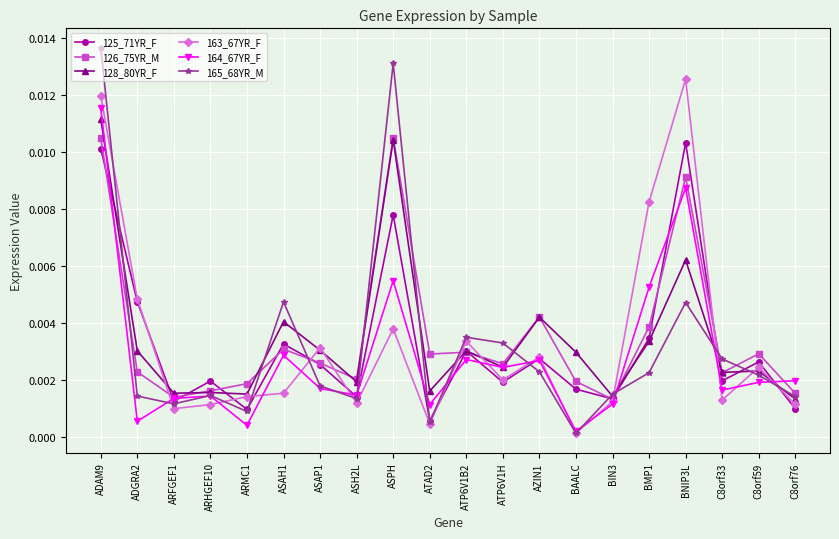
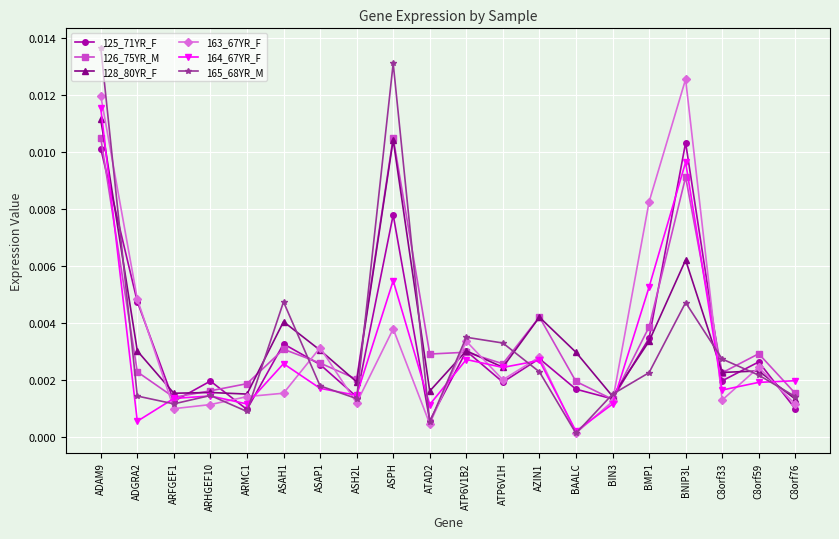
164_67YR_F, ARMC1: 0.0004 -> 0.0012
164_67YR_F, ASAH1: 0.0029 -> 0.0026
164_67YR_F, BNIP3L: 0.0087 -> 0.0096
